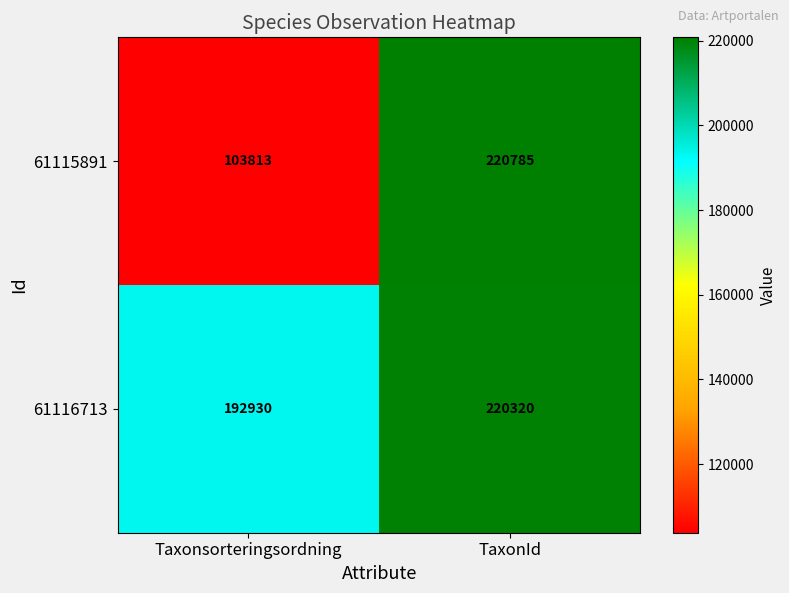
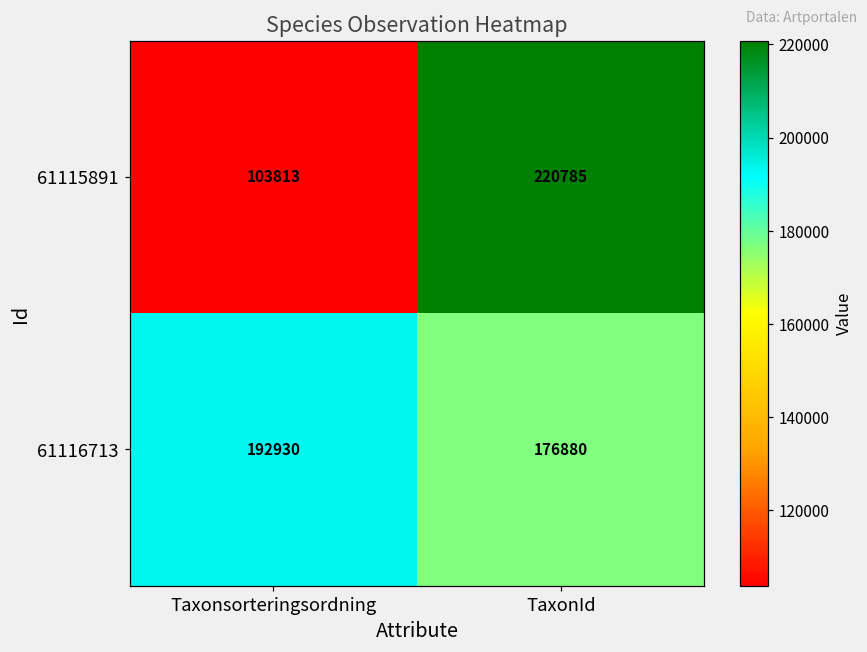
61116713, TaxonId: 220320 -> 176880
